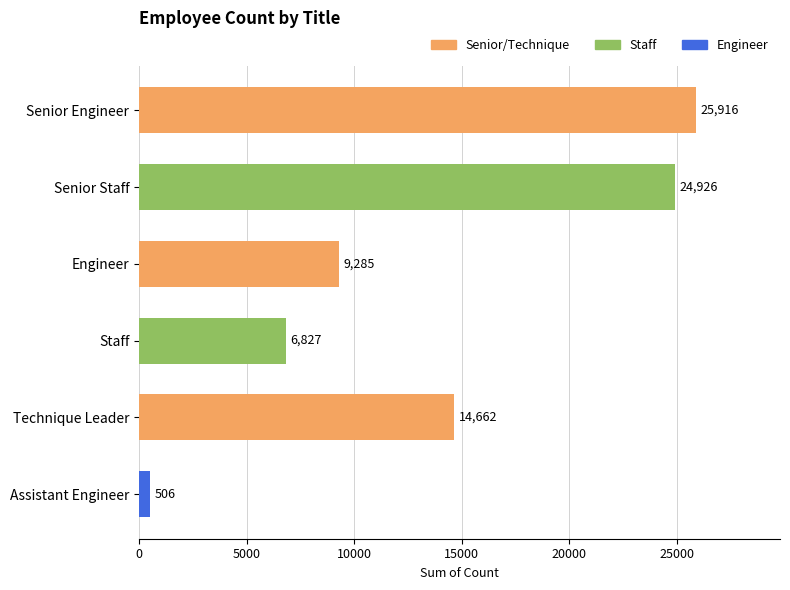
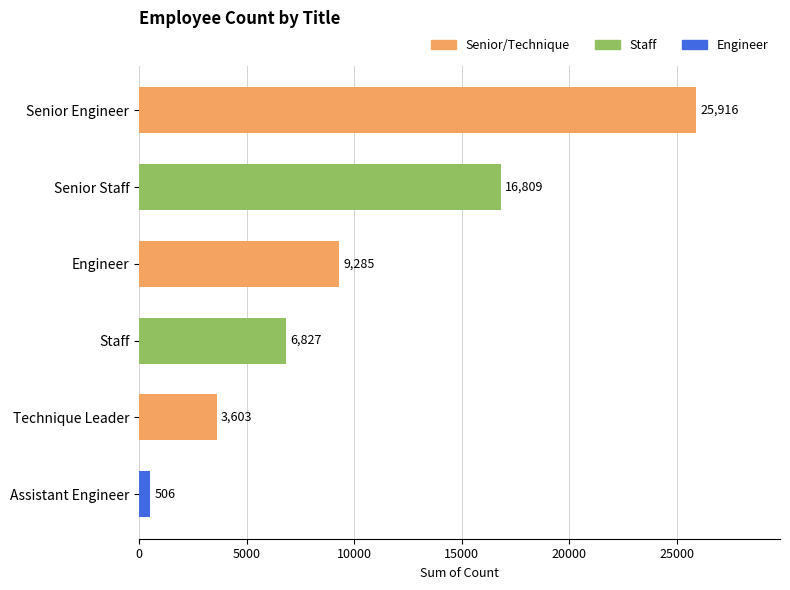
Senior Staff: 24,926 -> 16,809
Technique Leader: 14,662 -> 3,603
